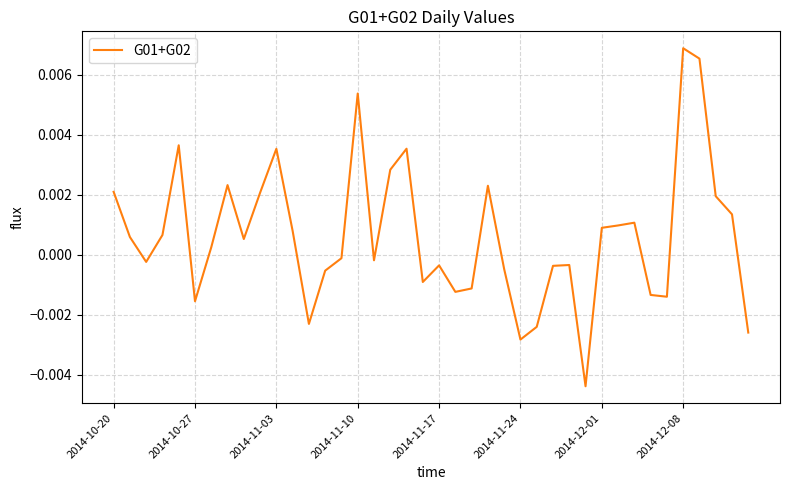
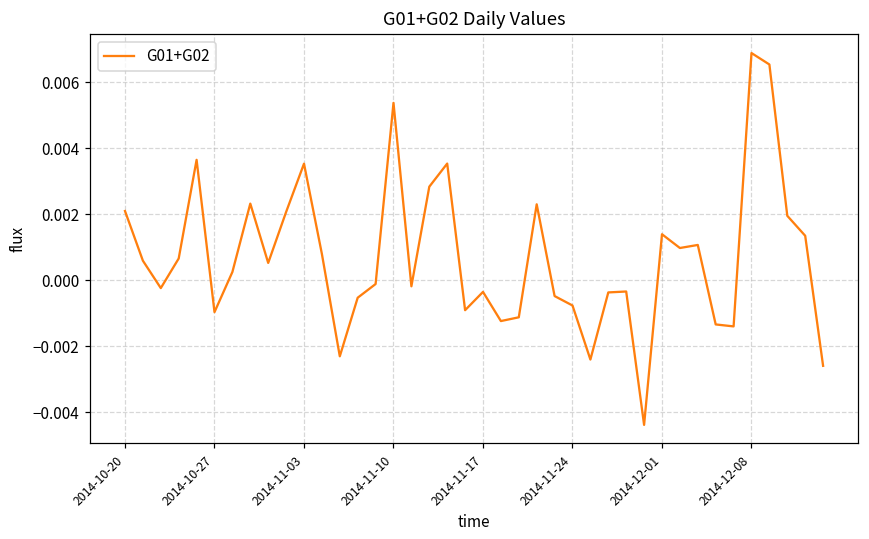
2014-10-27: -0.0016 -> -0.0010
2014-11-24: -0.0028 -> -0.0008
2014-12-01: 0.0009 -> 0.0014
